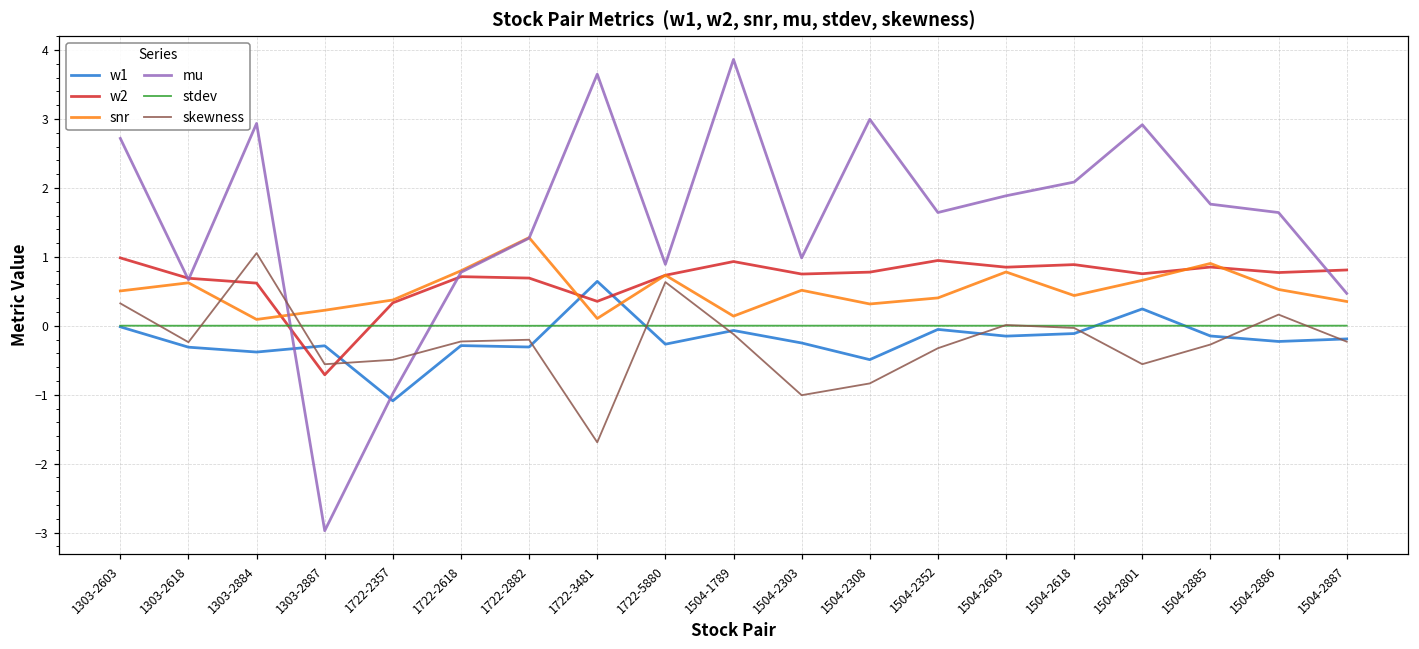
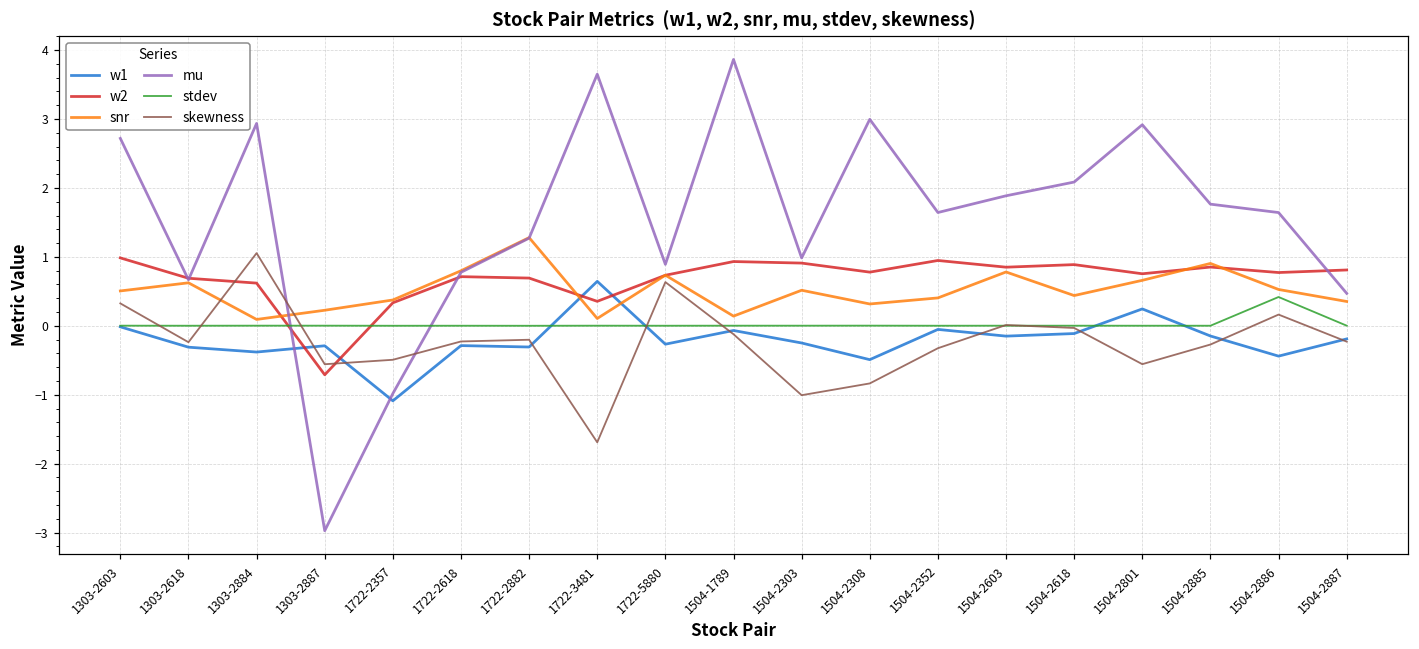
w2, 1504-2303: 0.8 -> 0.9
w1, 1504-2886: -0.2 -> -0.4
stdev, 1504-2886: 0.0 -> 0.4
